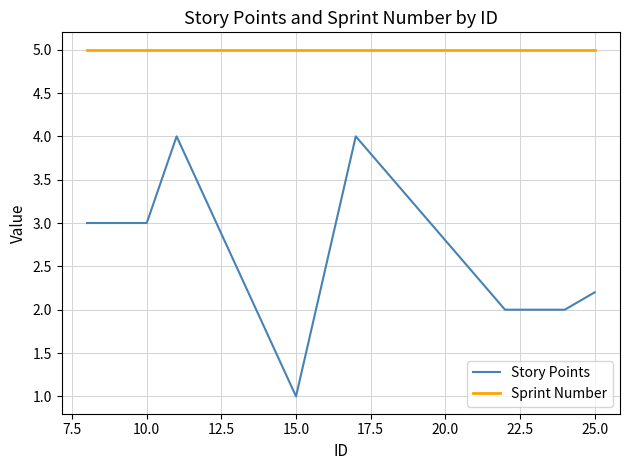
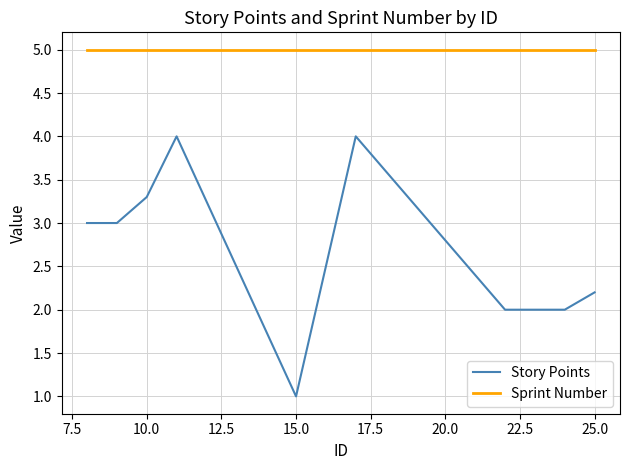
Story Points, 10.0: 3.0 -> 3.3
